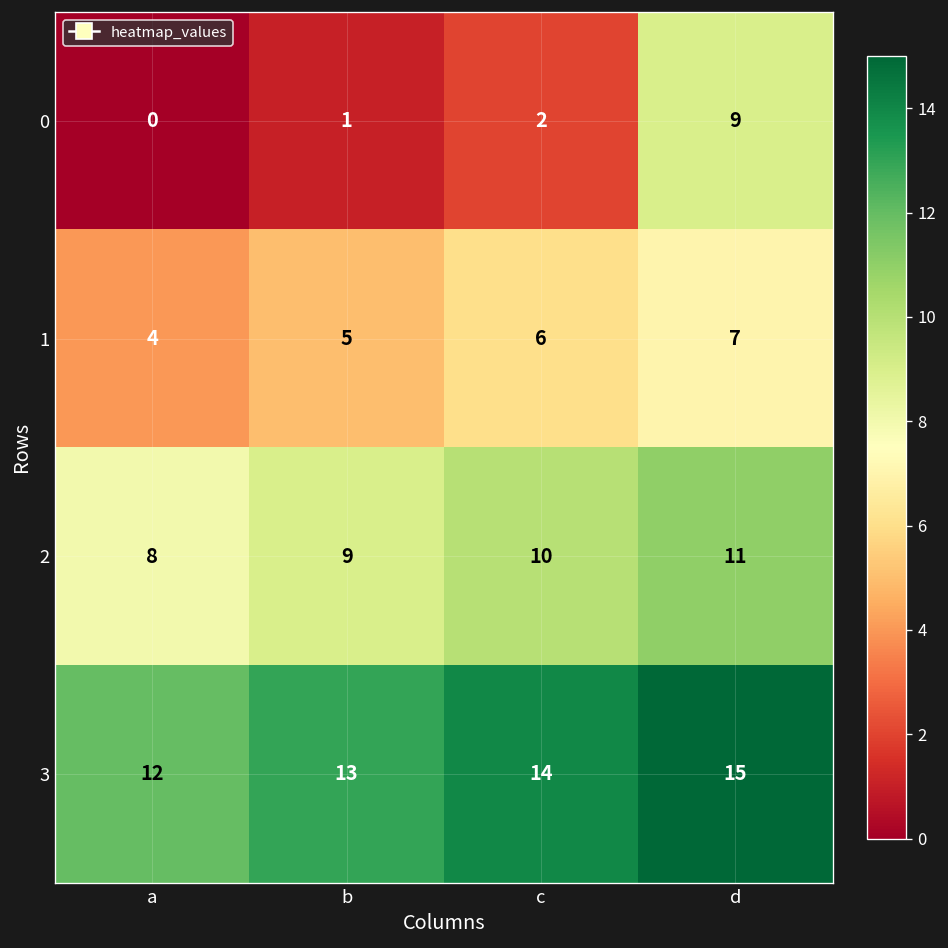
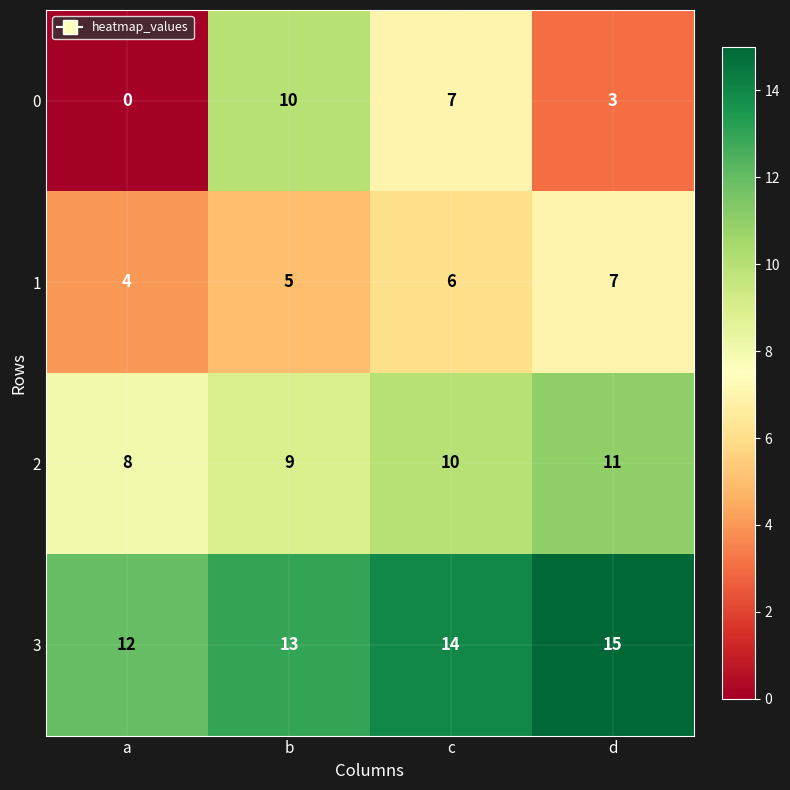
0, b: 1 -> 10
0, c: 2 -> 7
0, d: 9 -> 3
